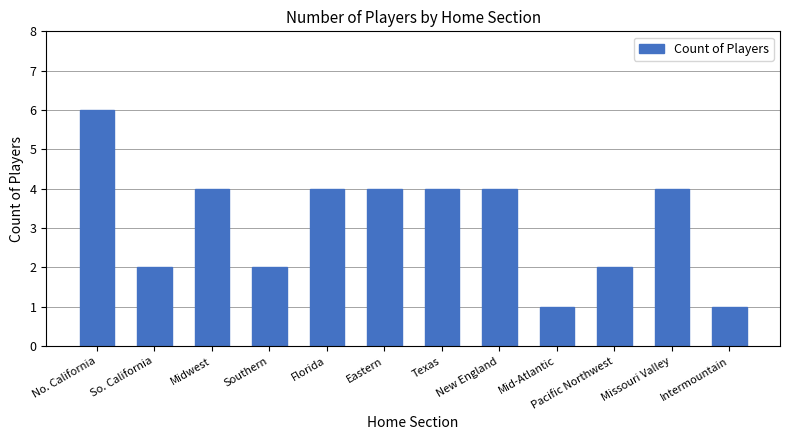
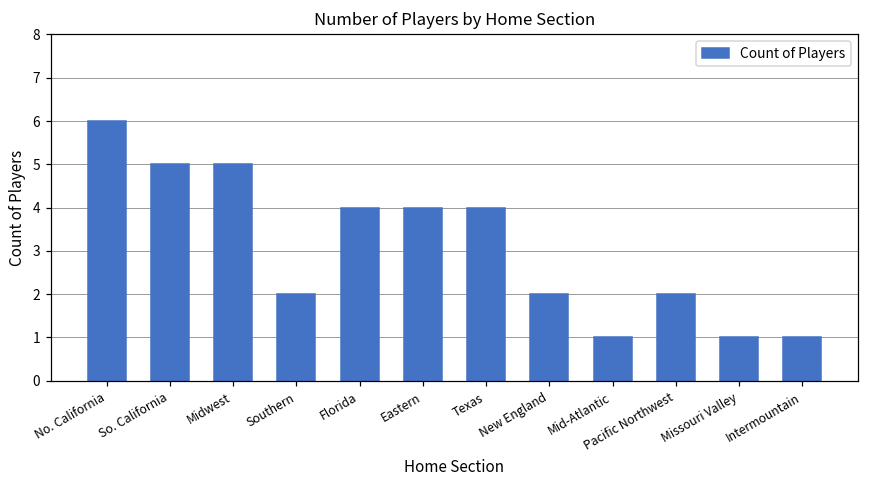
So. California: 2 -> 5
Midwest: 4 -> 5
New England: 4 -> 2
Missouri Valley: 4 -> 1
